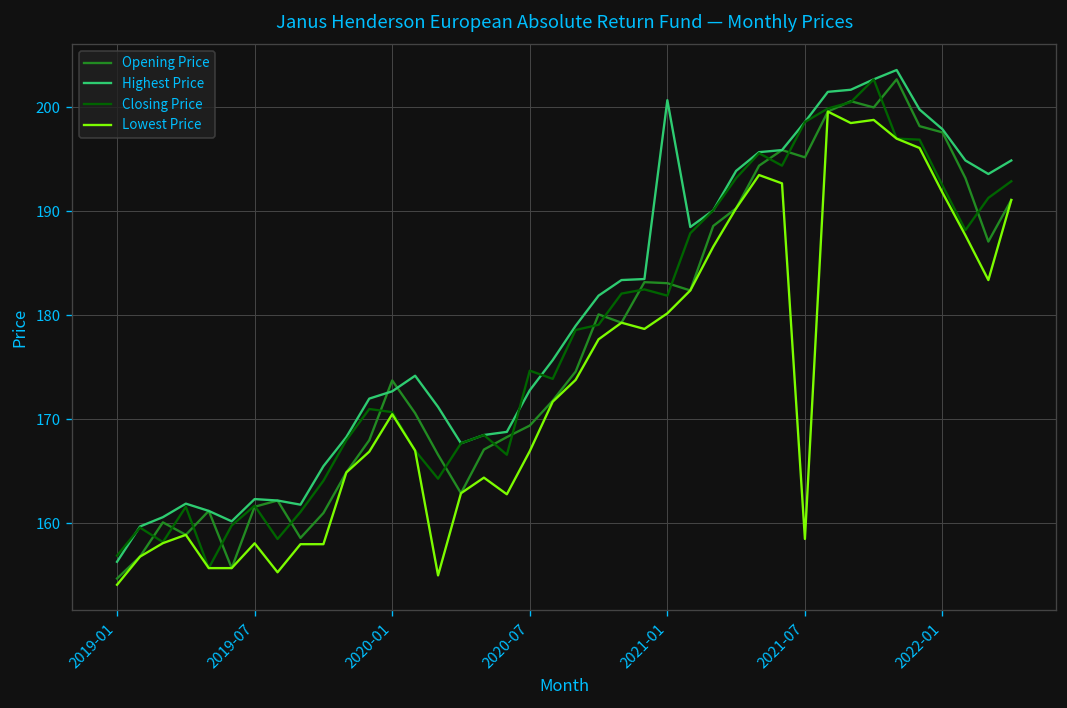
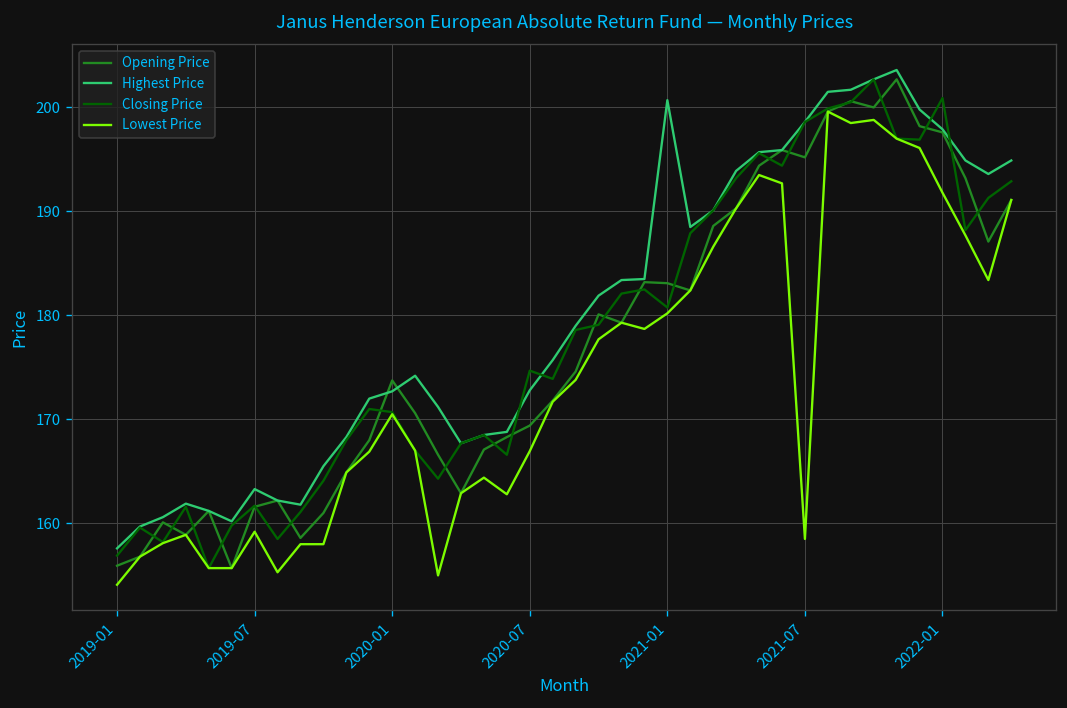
Opening Price, 2019-01: 155 -> 156
Highest Price, 2019-01: 156 -> 158
Highest Price, 2019-07: 162 -> 163
Lowest Price, 2019-07: 158 -> 159
Closing Price, 2021-01: 182 -> 181
Closing Price, 2022-01: 193 -> 201
